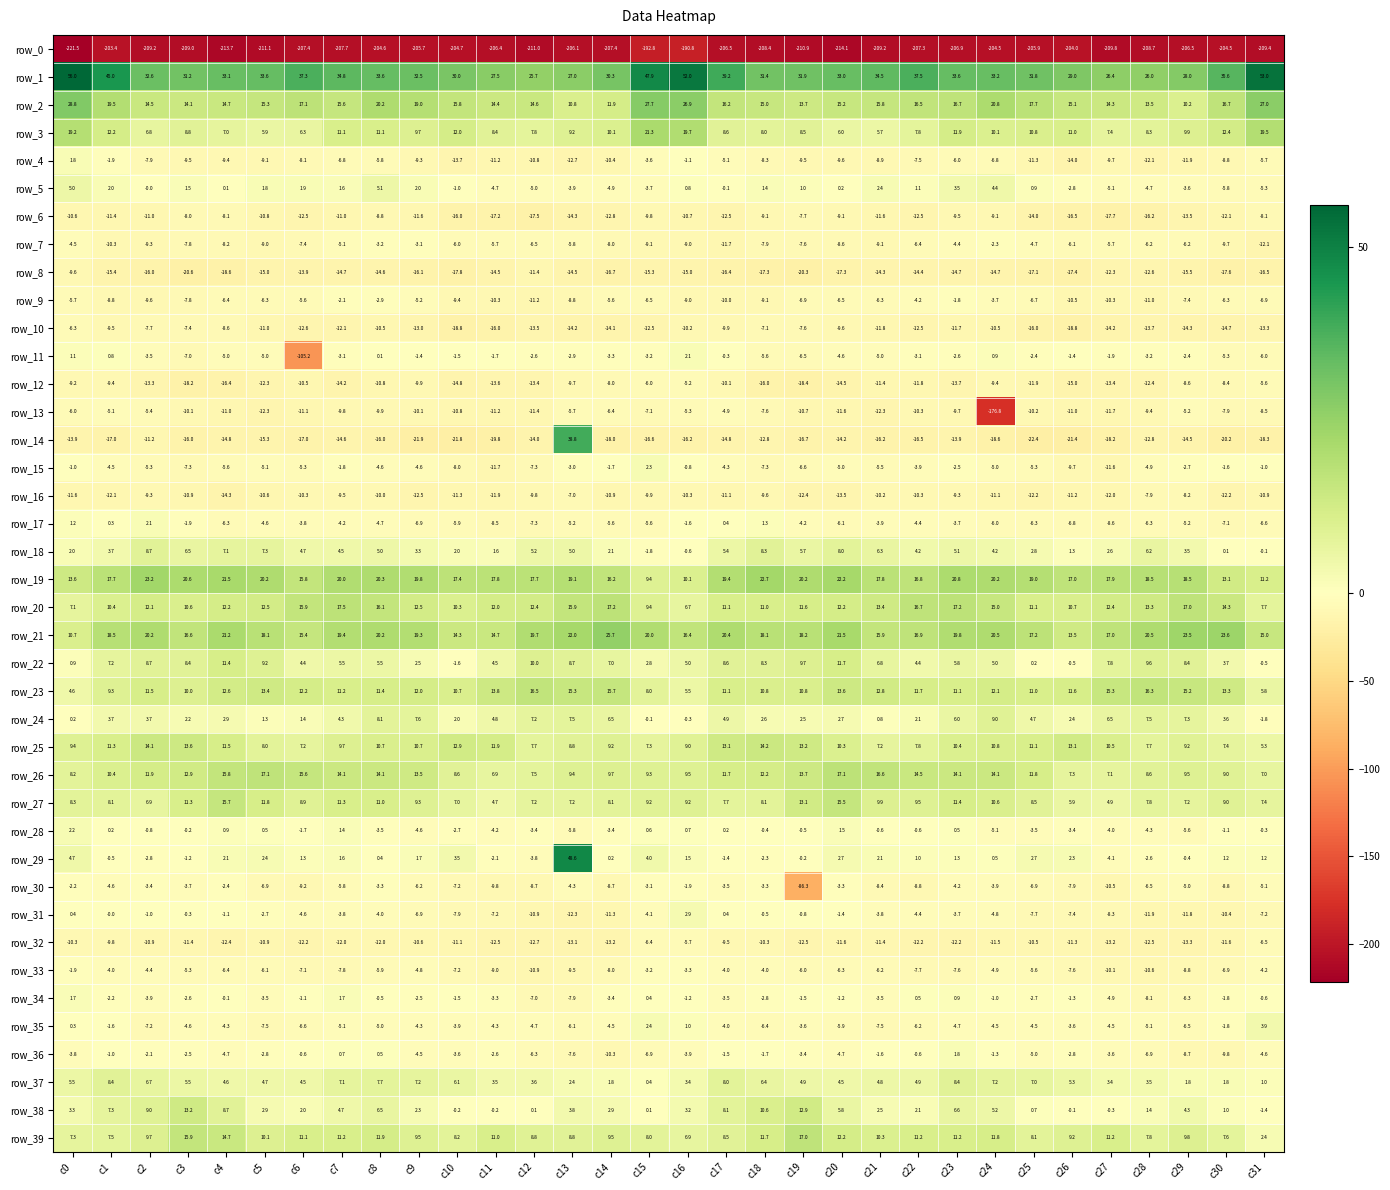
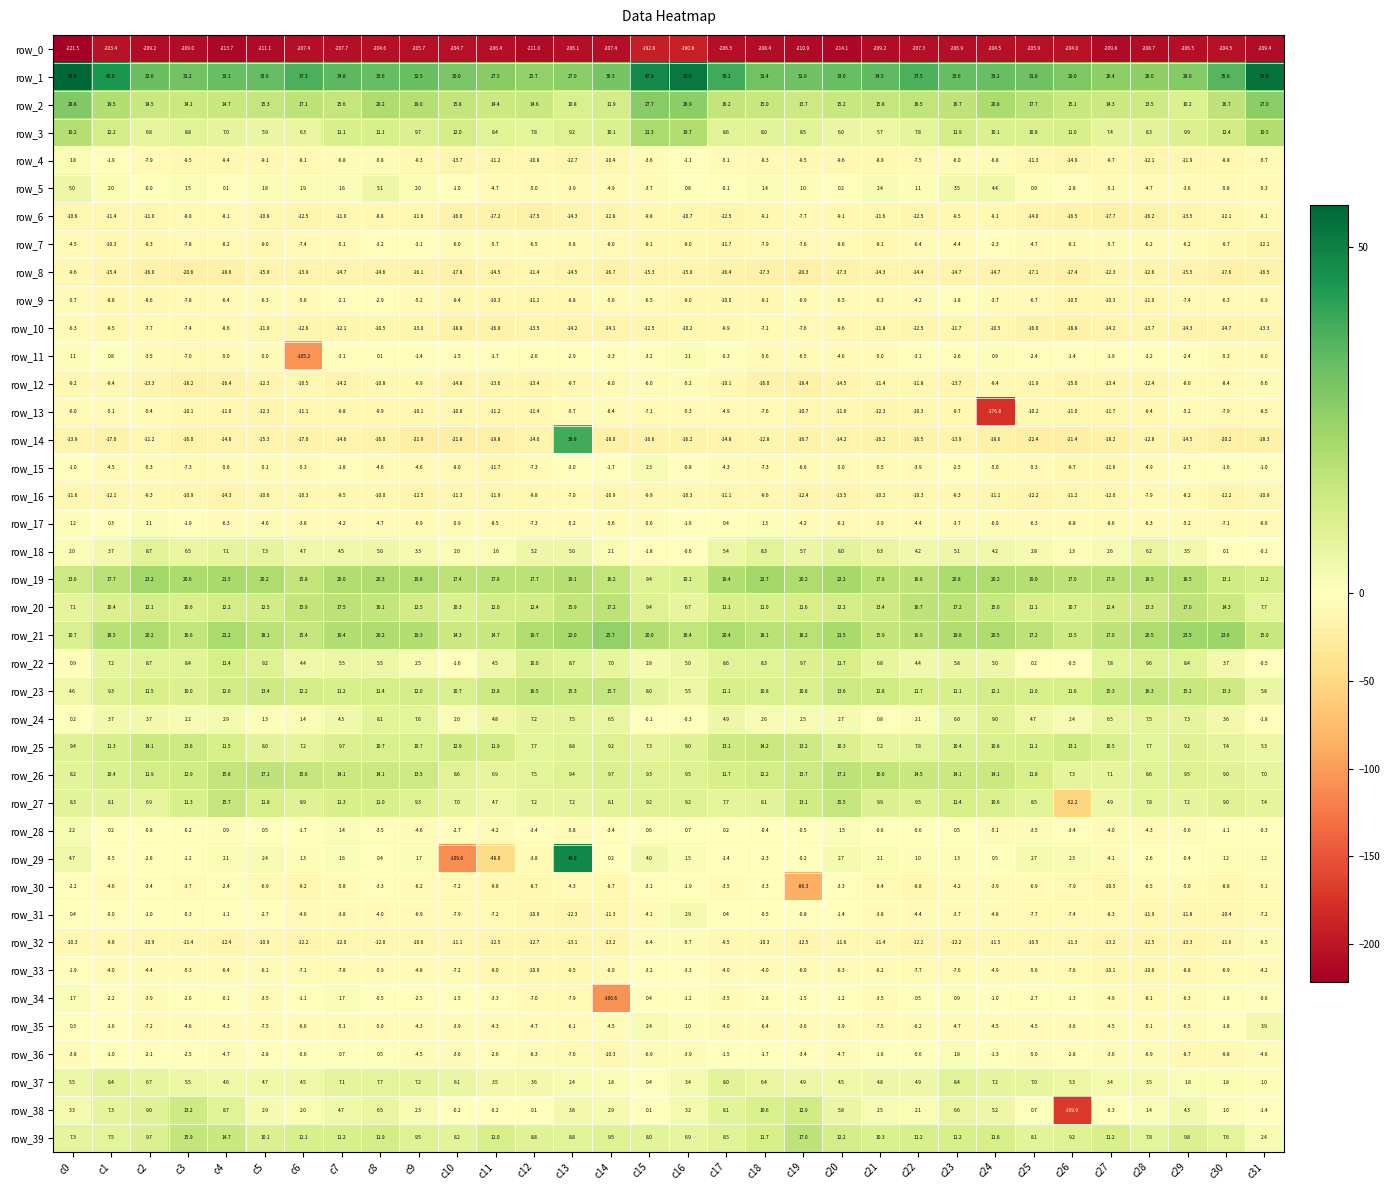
row_27, c26: 5.9 -> -52.2
row_29, c10: 3.5 -> -109.6
row_29, c11: -2.1 -> -48.0
row_34, c14: -3.4 -> -106.6
row_38, c26: -0.1 -> -169.9
